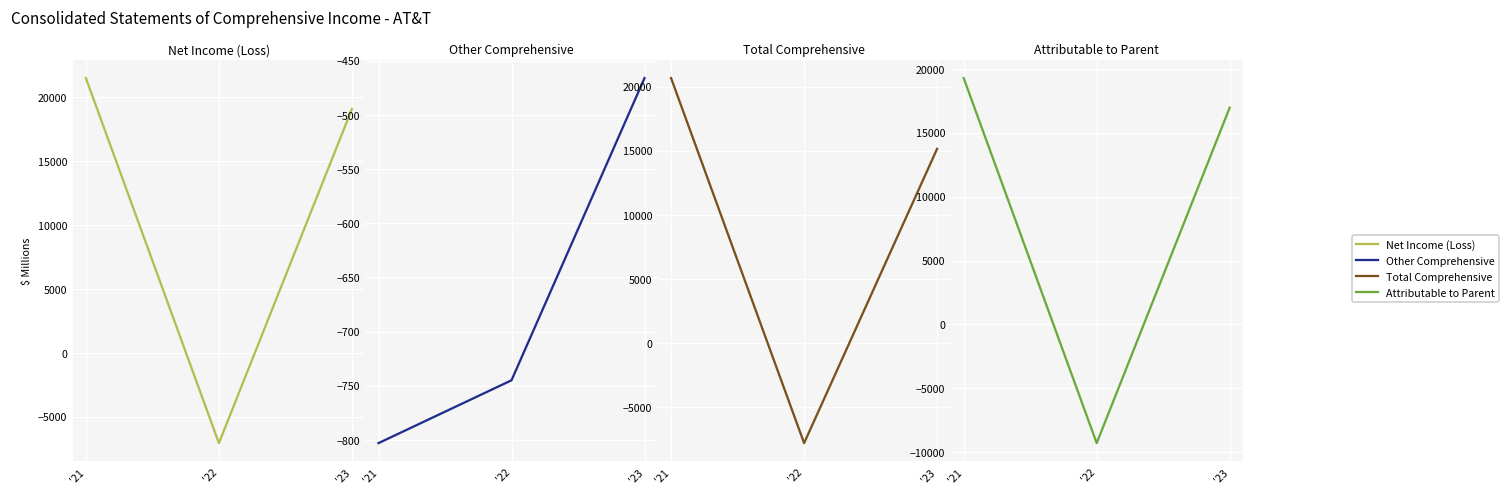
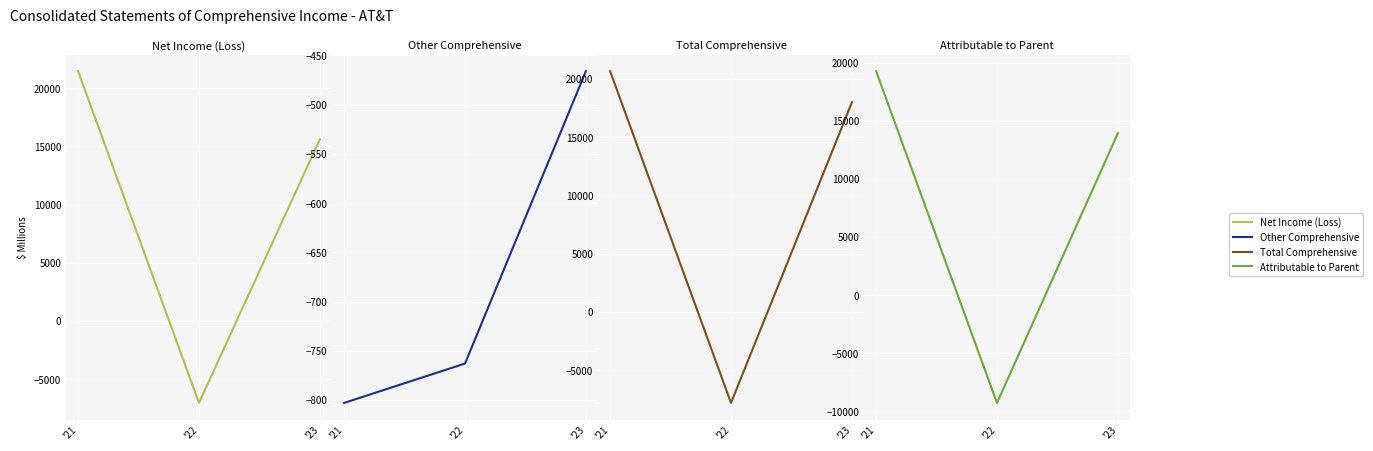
Net Income (Loss), '23: 19100 -> 15600
Other Comprehensive, '22: -750 -> -760
Total Comprehensive, '23: 15200 -> 18000
Attributable to Parent, '23: 17000 -> 13900
